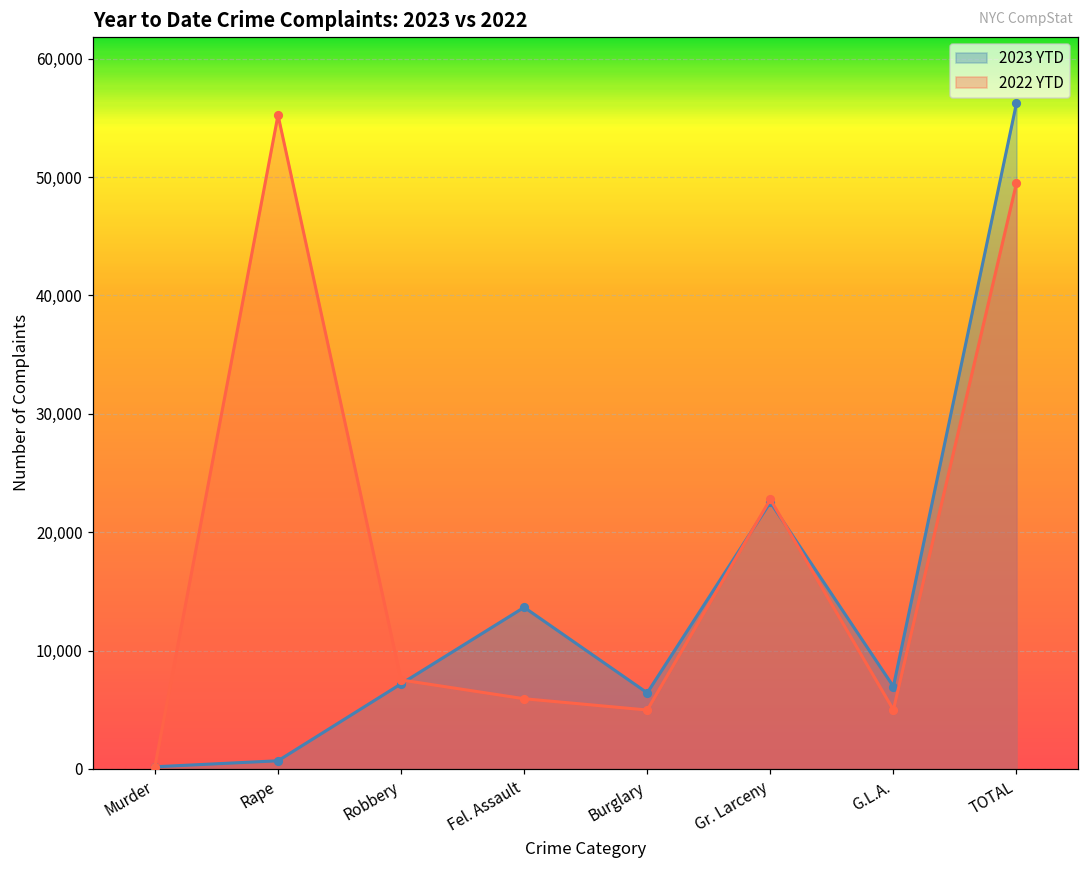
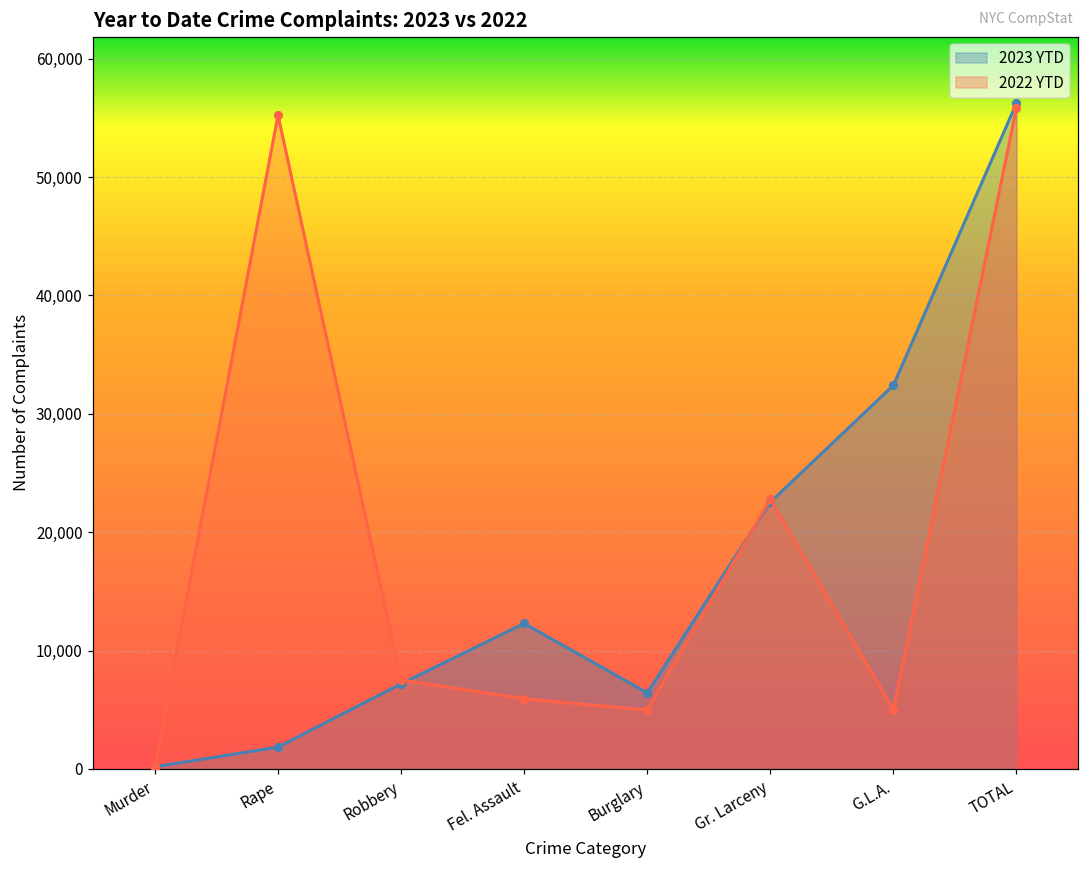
2023 YTD, Rape: 700 -> 1,800
2023 YTD, Fel. Assault: 13,600 -> 12,300
2023 YTD, G.L.A.: 7,000 -> 32,400
2022 YTD, TOTAL: 49,500 -> 55,900
